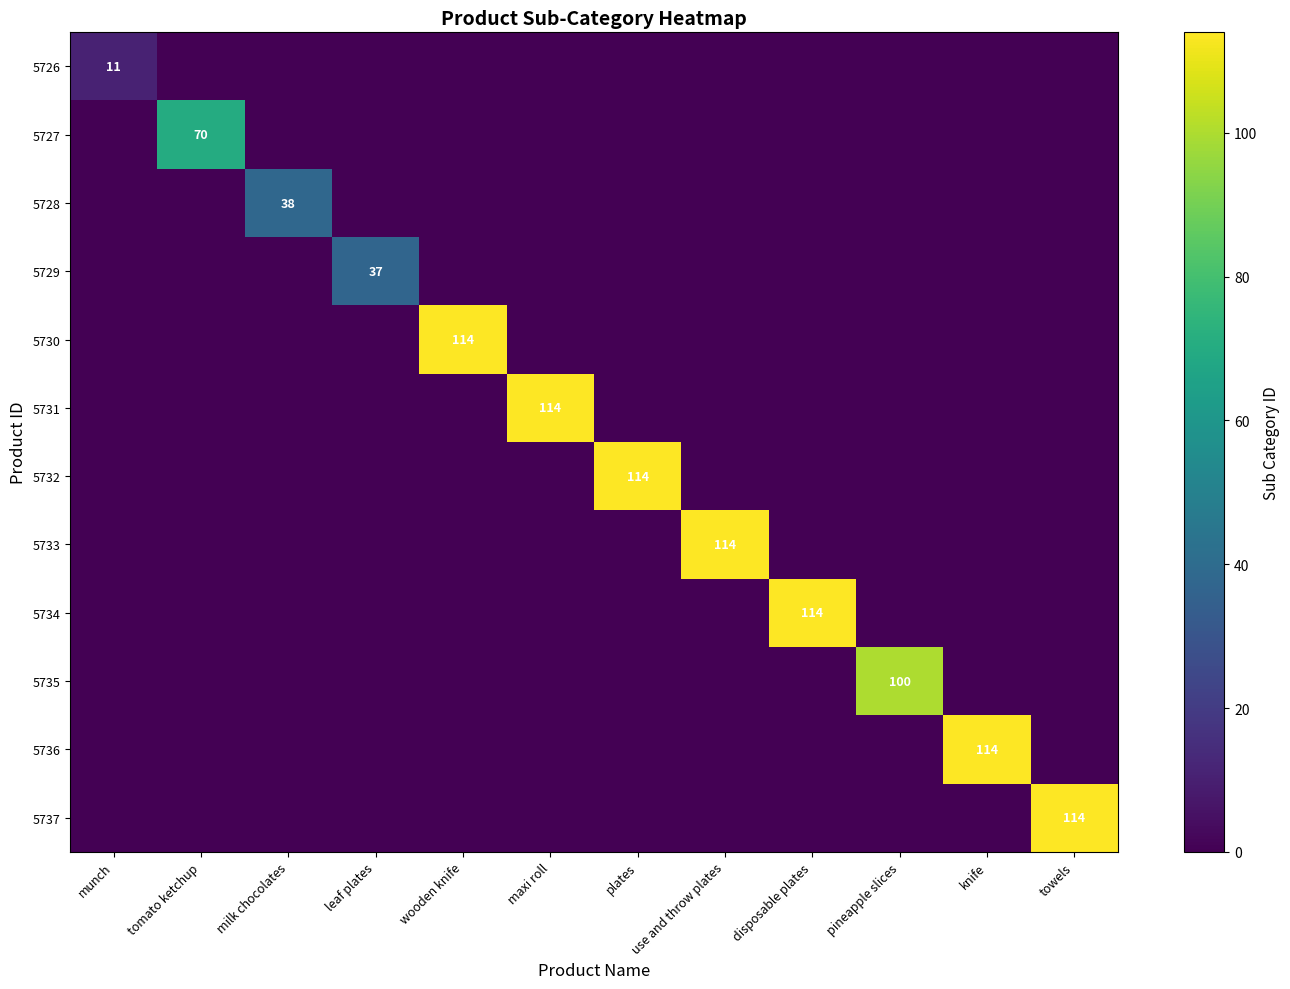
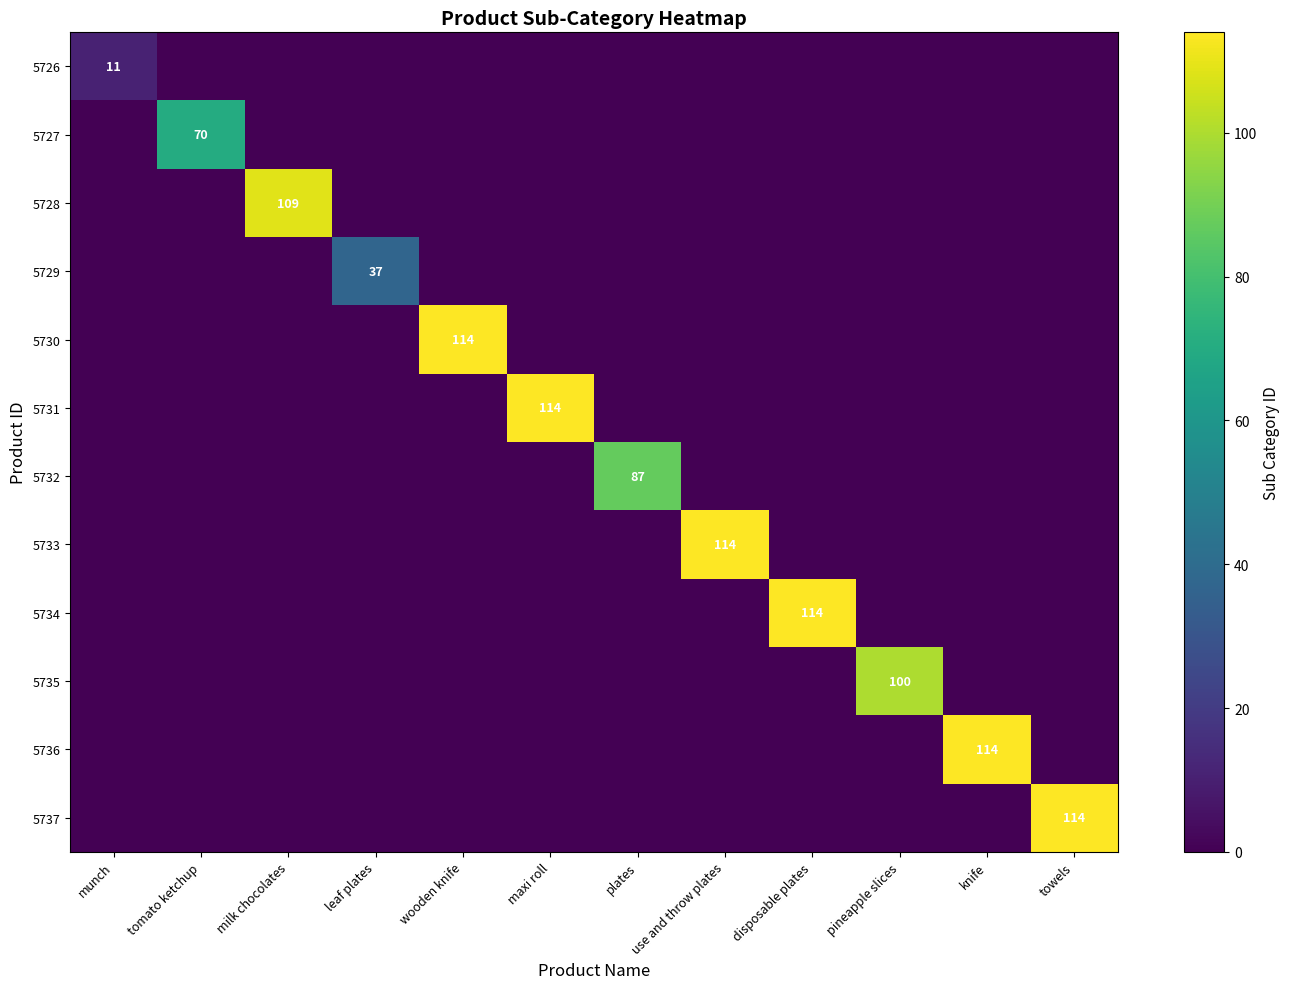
5728, milk chocolates: 38 -> 109
5732, plates: 114 -> 87
